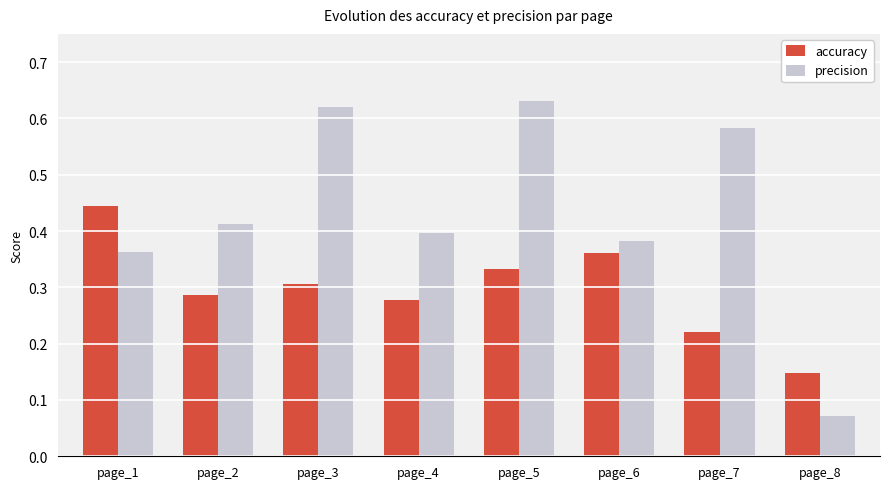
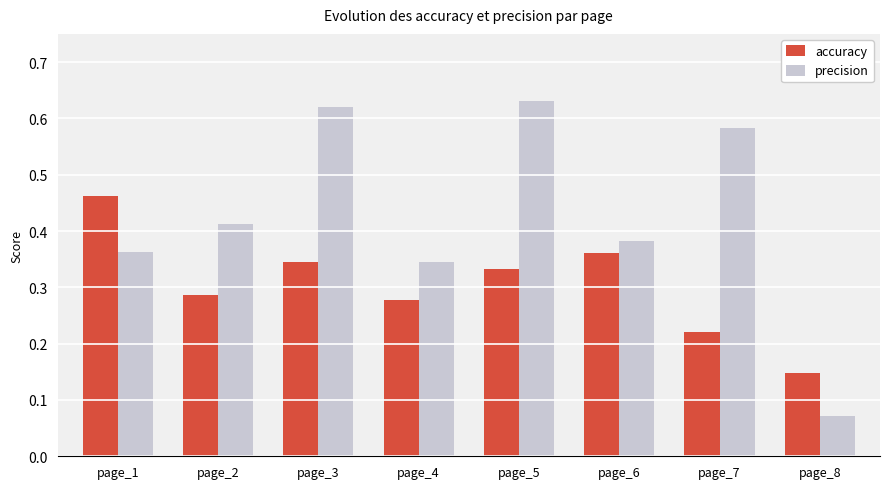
accuracy, page_1: 0.44 -> 0.46
accuracy, page_3: 0.31 -> 0.34
precision, page_4: 0.40 -> 0.34
